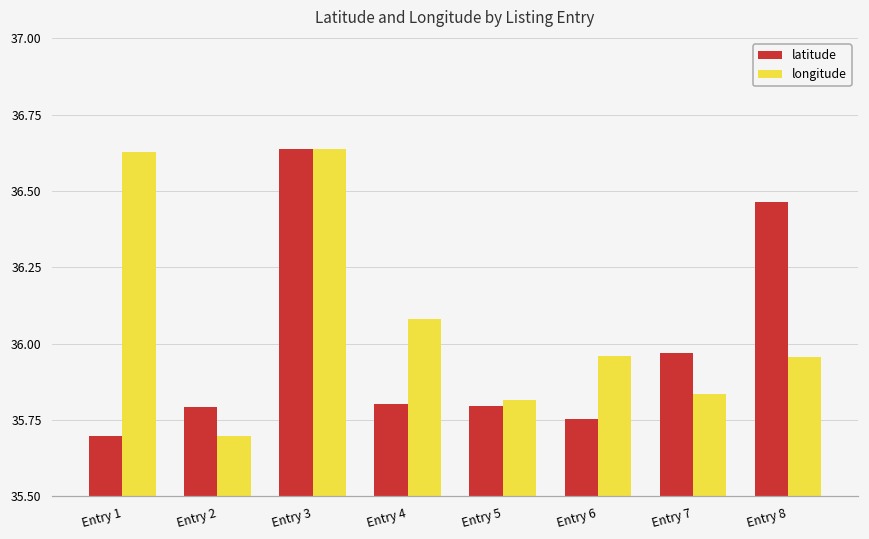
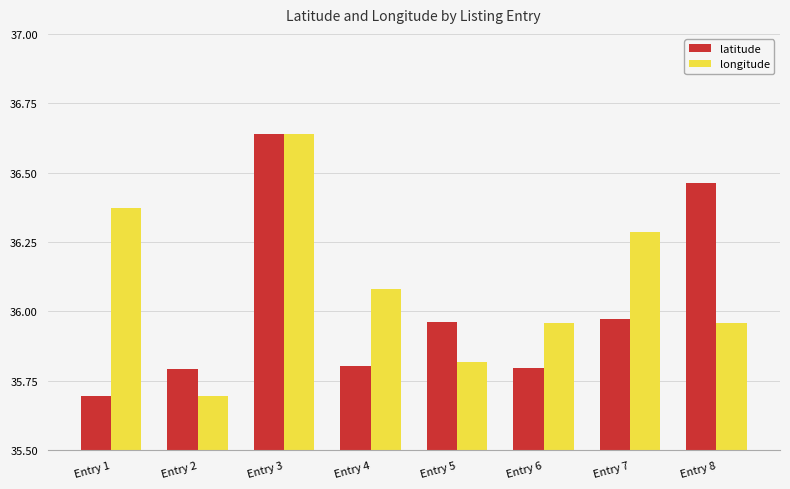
longitude, Entry 1: 36.63 -> 36.37
latitude, Entry 5: 35.79 -> 35.96
latitude, Entry 6: 35.75 -> 35.80
longitude, Entry 7: 35.84 -> 36.28
